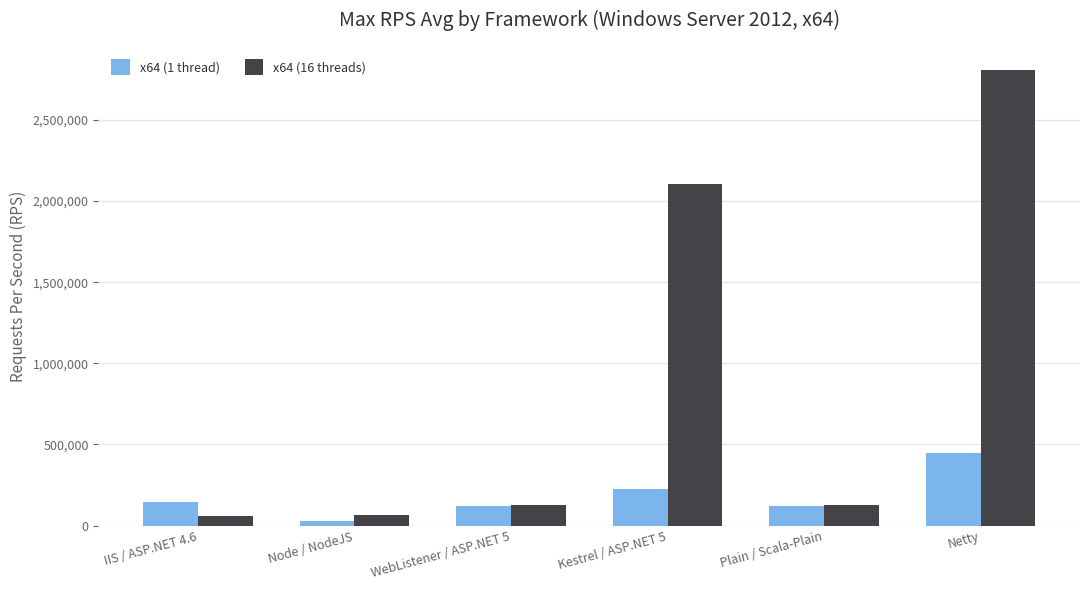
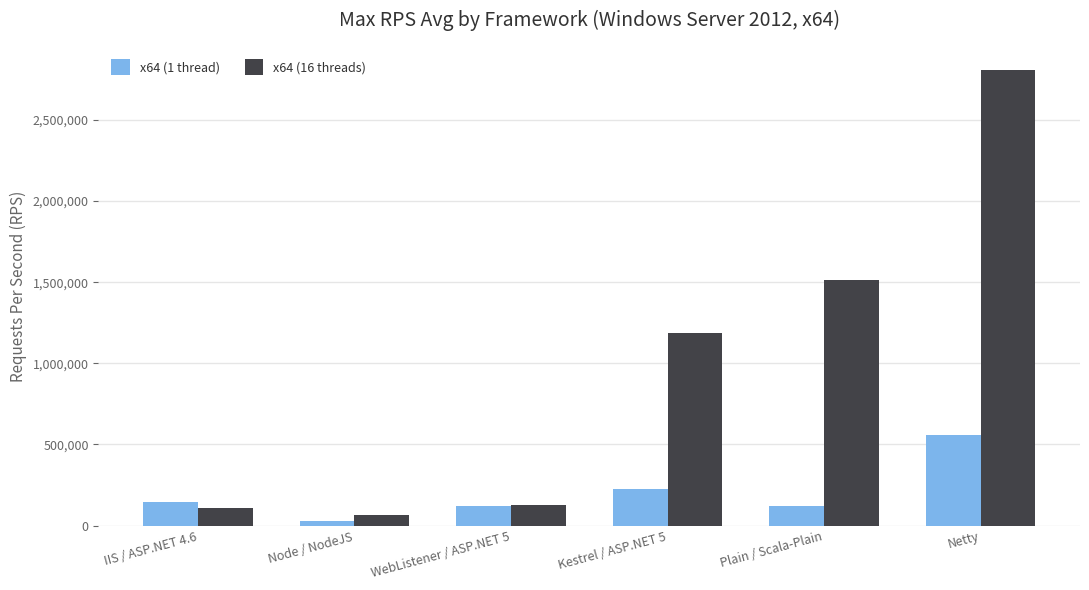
x64 (16 threads), IIS / ASP.NET 4.6: 60,000 -> 110,000
x64 (16 threads), Kestrel / ASP.NET 5: 2,110,000 -> 1,190,000
x64 (16 threads), Plain / Scala-Plain: 130,000 -> 1,510,000
x64 (1 thread), Netty: 450,000 -> 560,000
